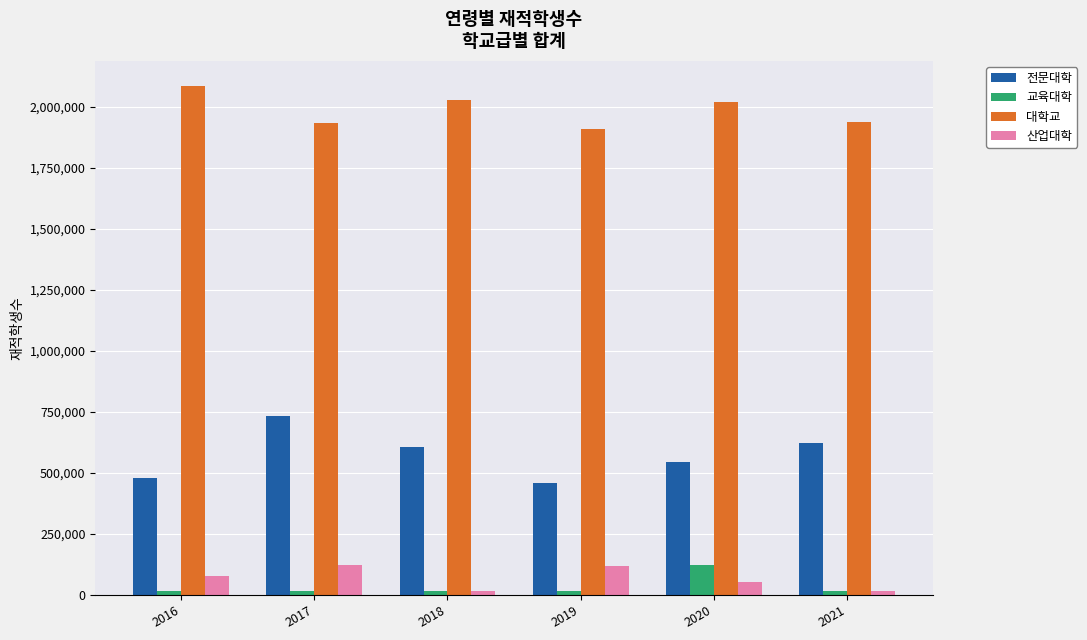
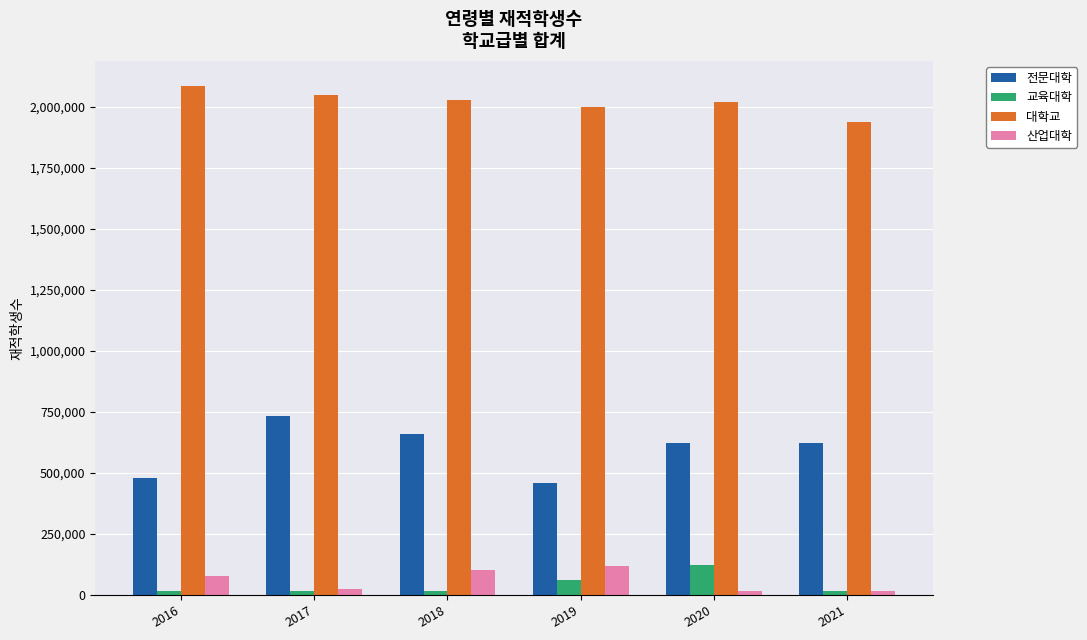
대학교, 2017: 1,930,000 -> 2,050,000
산업대학, 2017: 120,000 -> 30,000
전문대학, 2018: 610,000 -> 660,000
산업대학, 2018: 20,000 -> 100,000
교육대학, 2019: 20,000 -> 60,000
대학교, 2019: 1,910,000 -> 2,000,000
전문대학, 2020: 550,000 -> 620,000
산업대학, 2020: 50,000 -> 20,000
